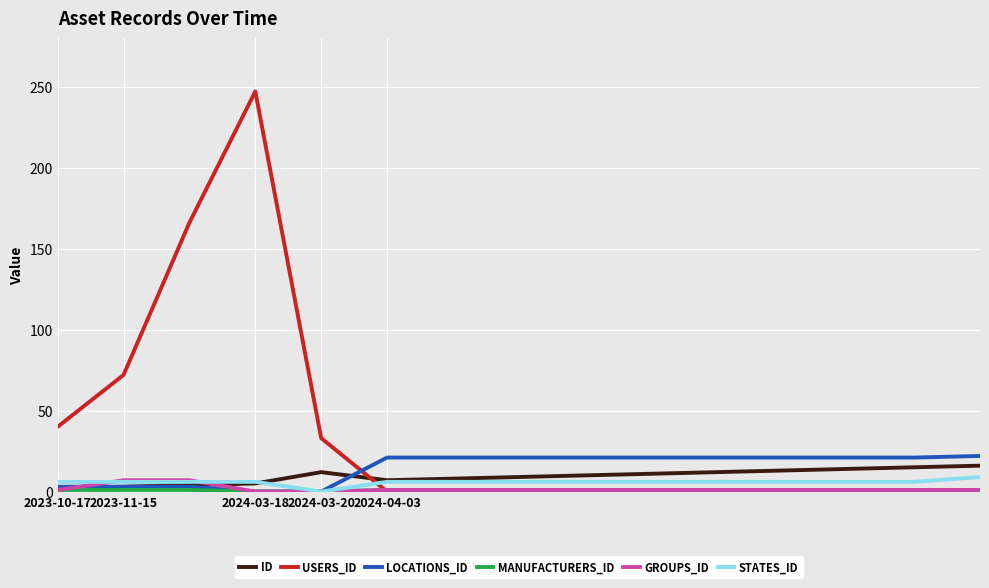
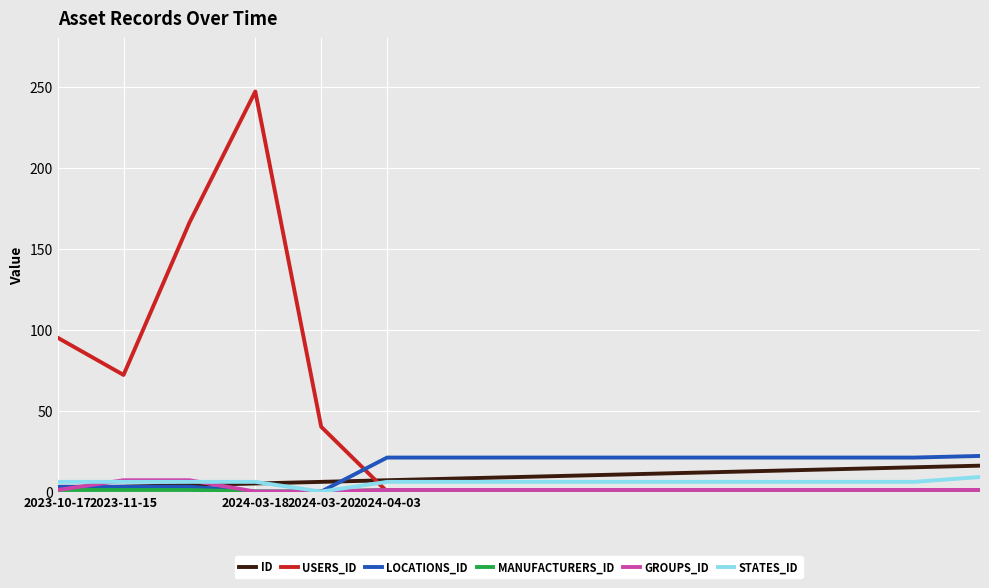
USERS_ID, 2023-10-17: 40 -> 95
ID, 2024-03-20: 12 -> 6
USERS_ID, 2024-03-20: 33 -> 40
